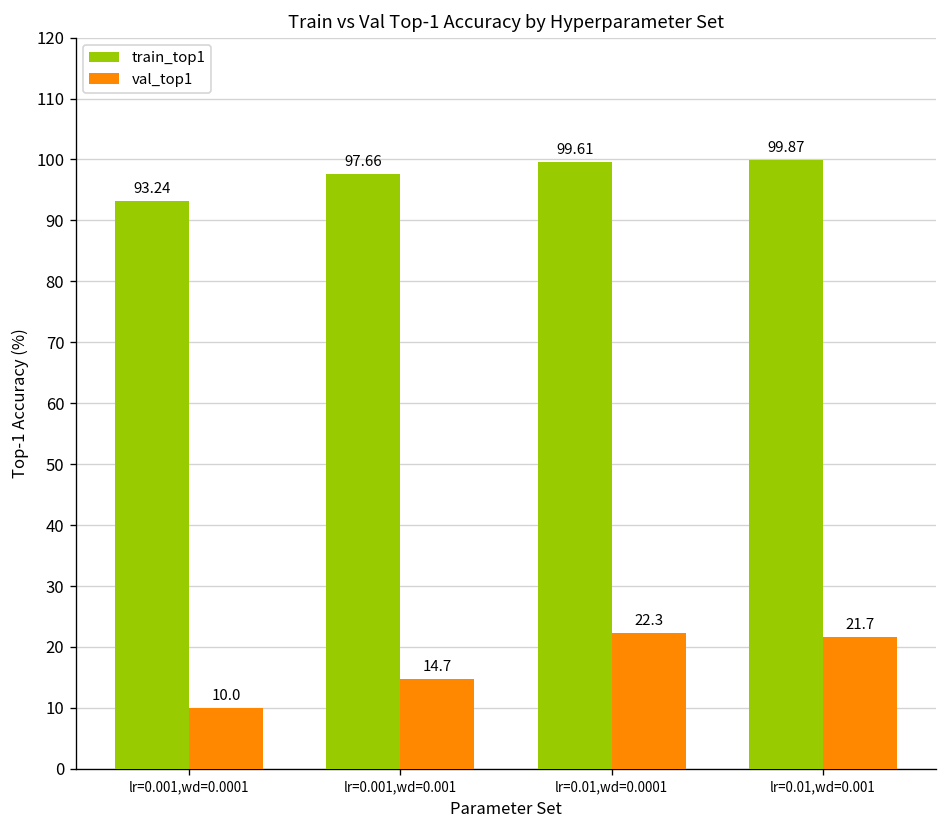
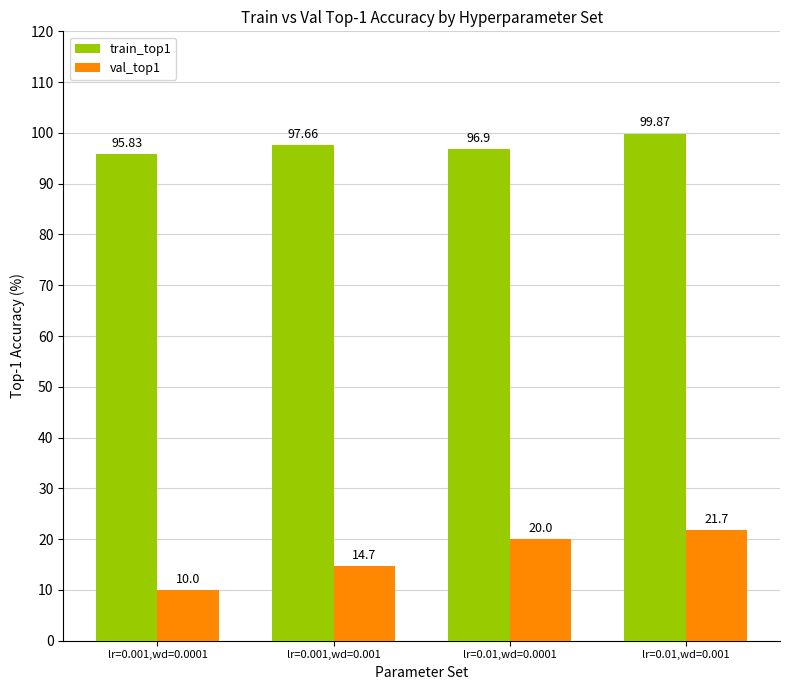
train_top1, lr=0.001,wd=0.0001: 93.24 -> 95.83
train_top1, lr=0.01,wd=0.0001: 99.61 -> 96.9
val_top1, lr=0.01,wd=0.0001: 22.3 -> 20.0
